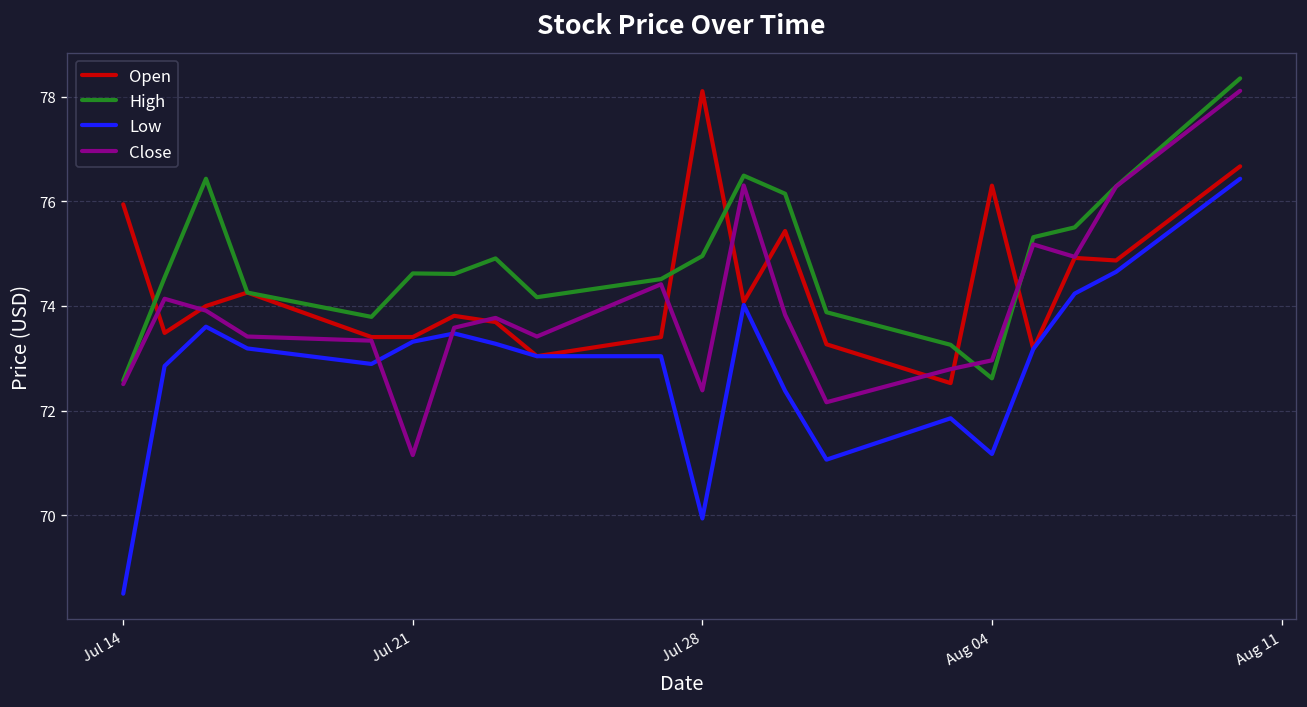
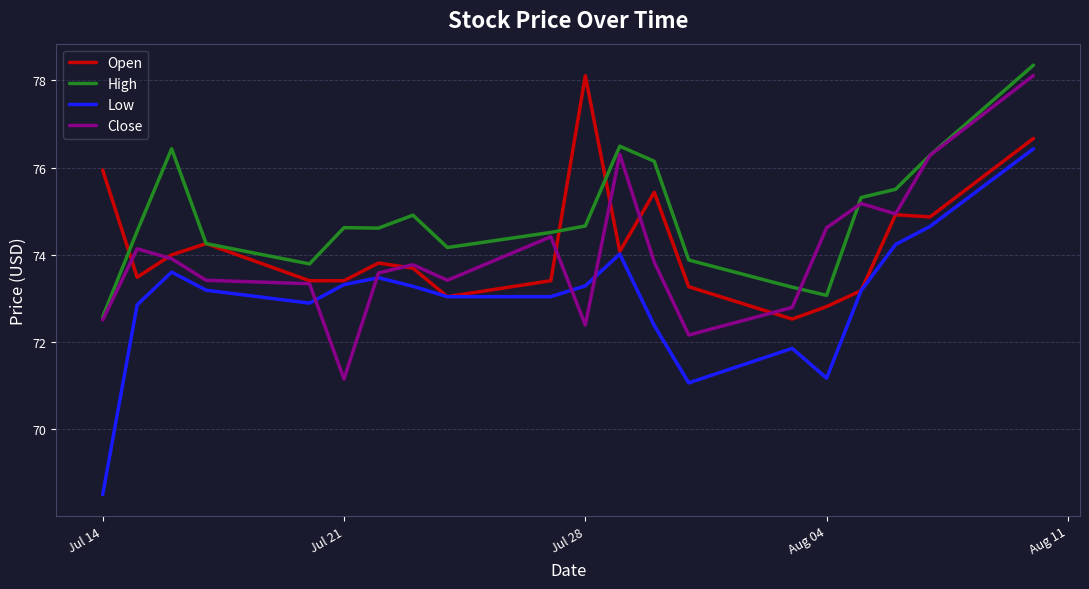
High, Jul 28: 75.0 -> 74.7
Low, Jul 28: 69.9 -> 73.3
Open, Aug 04: 76.3 -> 72.8
High, Aug 04: 72.6 -> 73.1
Close, Aug 04: 73.0 -> 74.6
